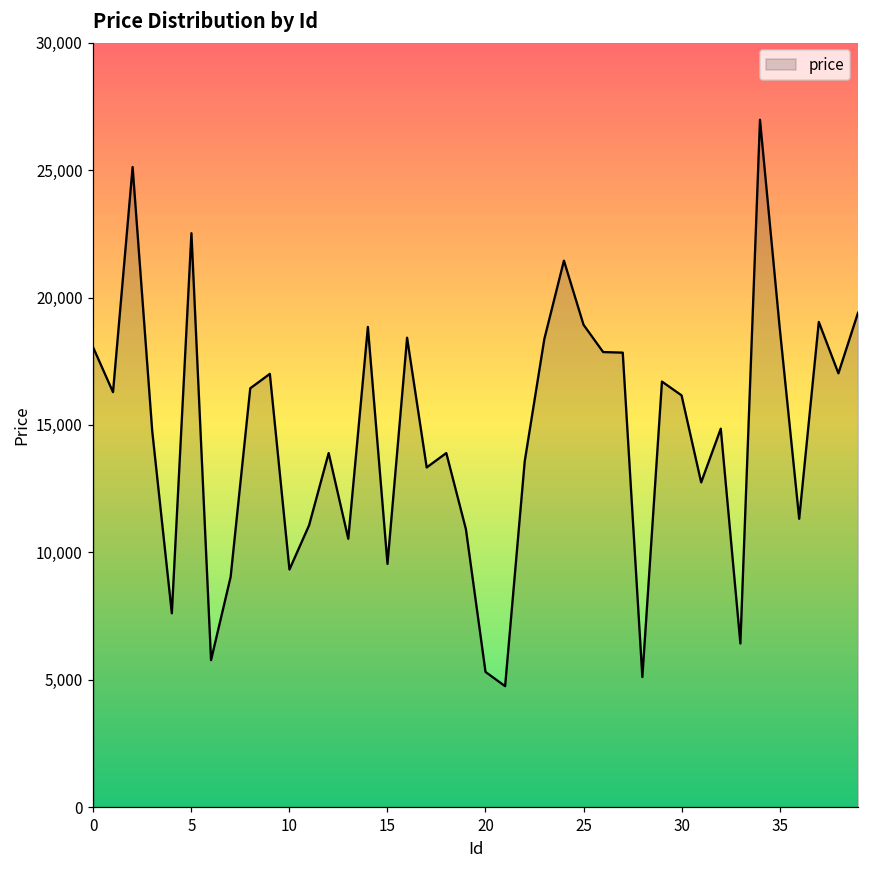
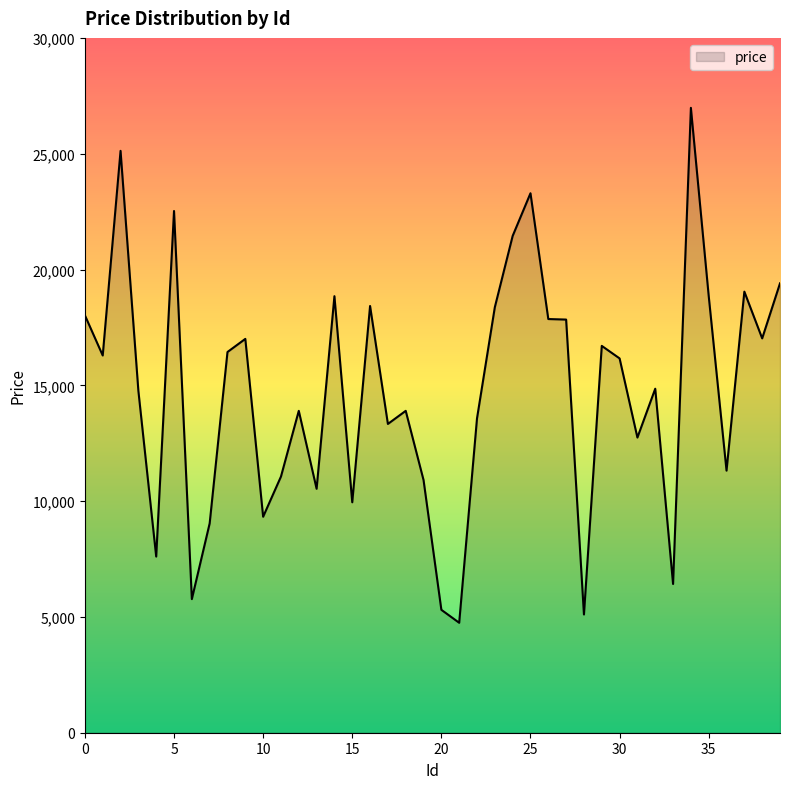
15: 9,500 -> 9,900
25: 18,900 -> 23,300
